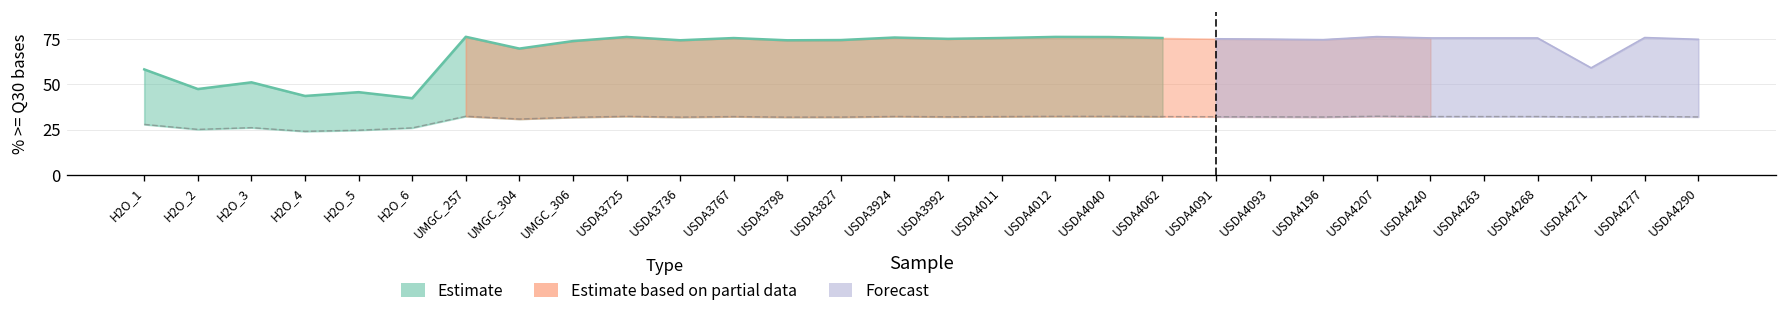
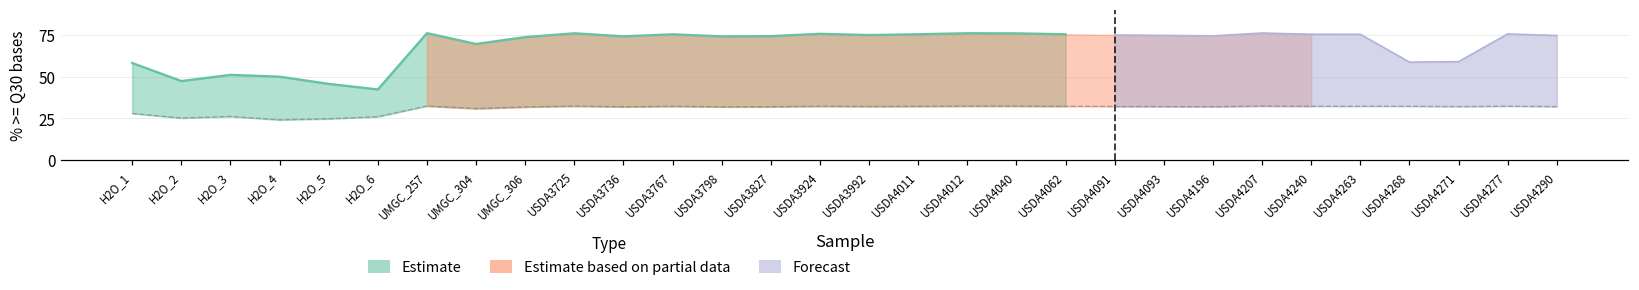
Estimate, H2O_4: 44 -> 50
Forecast, USDA4268: 76 -> 59
